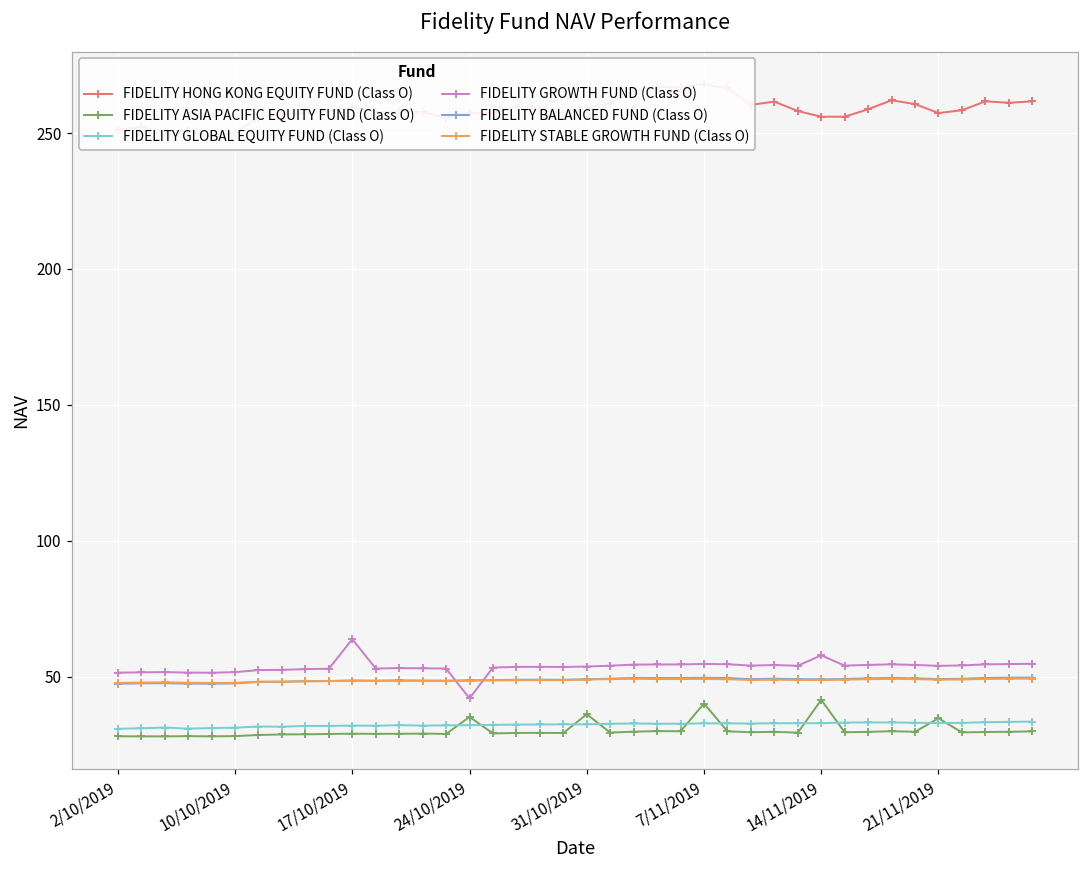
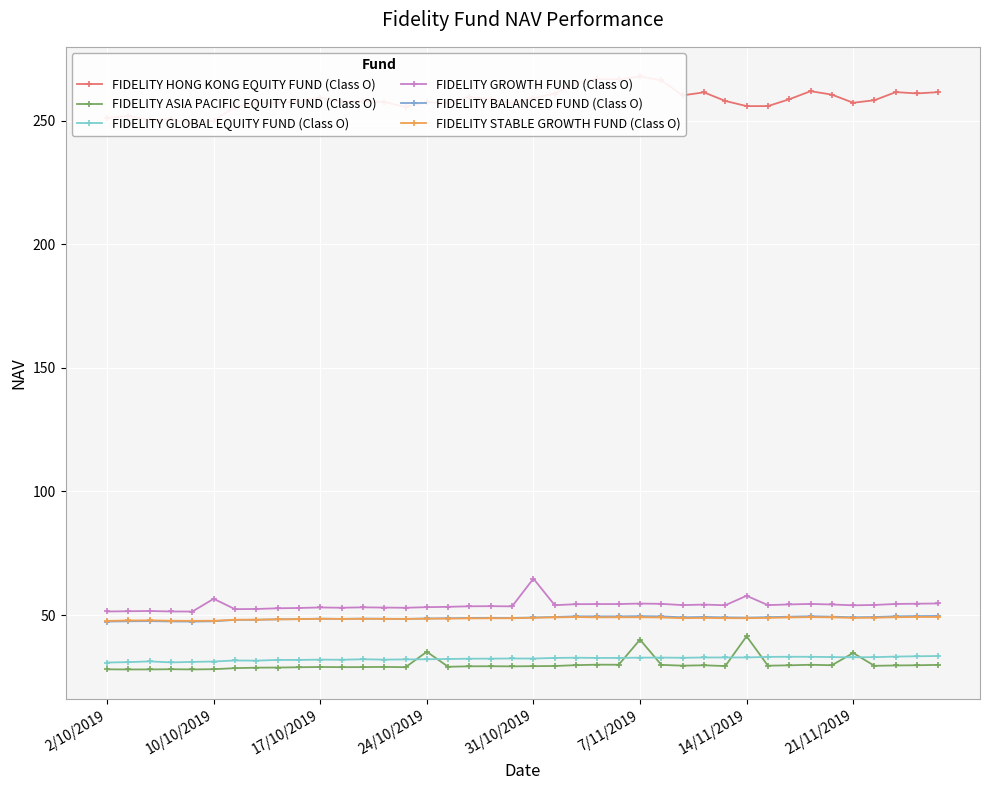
FIDELITY GROWTH FUND (Class O), 10/10/2019: 52 -> 57
FIDELITY GROWTH FUND (Class O), 17/10/2019: 64 -> 53
FIDELITY GROWTH FUND (Class O), 24/10/2019: 42 -> 53
FIDELITY ASIA PACIFIC EQUITY FUND (Class O), 31/10/2019: 36 -> 29
FIDELITY GROWTH FUND (Class O), 31/10/2019: 54 -> 65
